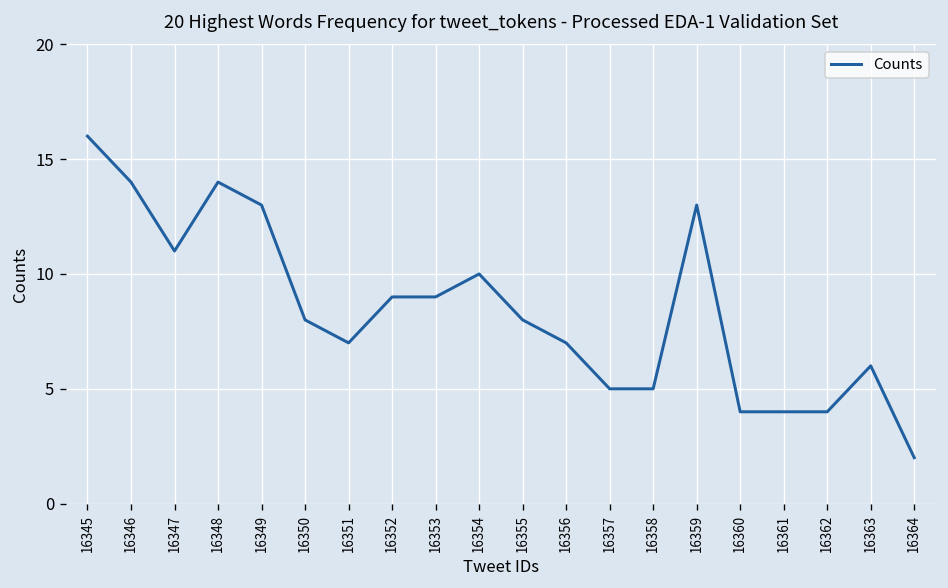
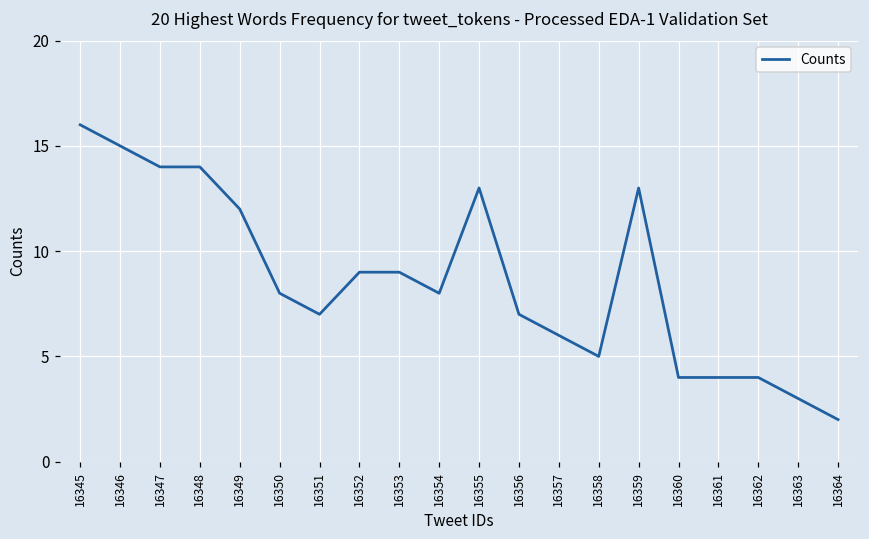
16346: 14 -> 15
16347: 11 -> 14
16349: 13 -> 12
16354: 10 -> 8
16355: 8 -> 13
16357: 5 -> 6
16363: 6 -> 3
